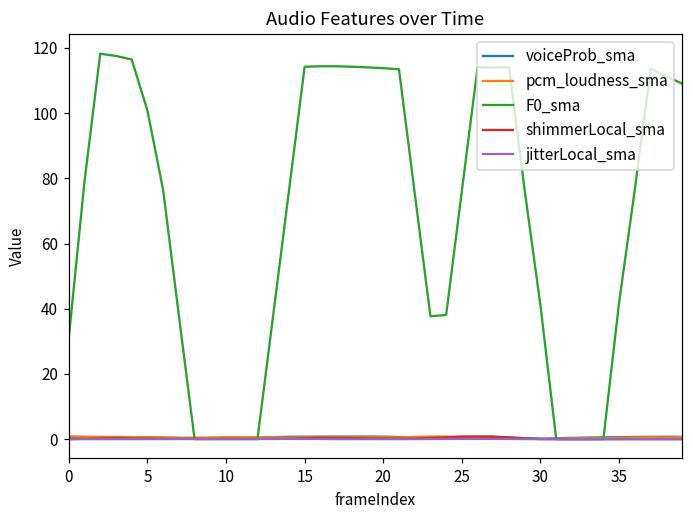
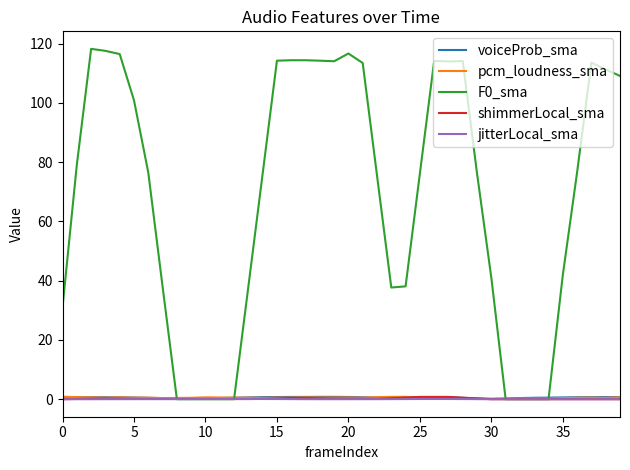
F0_sma, 20: 114 -> 117
